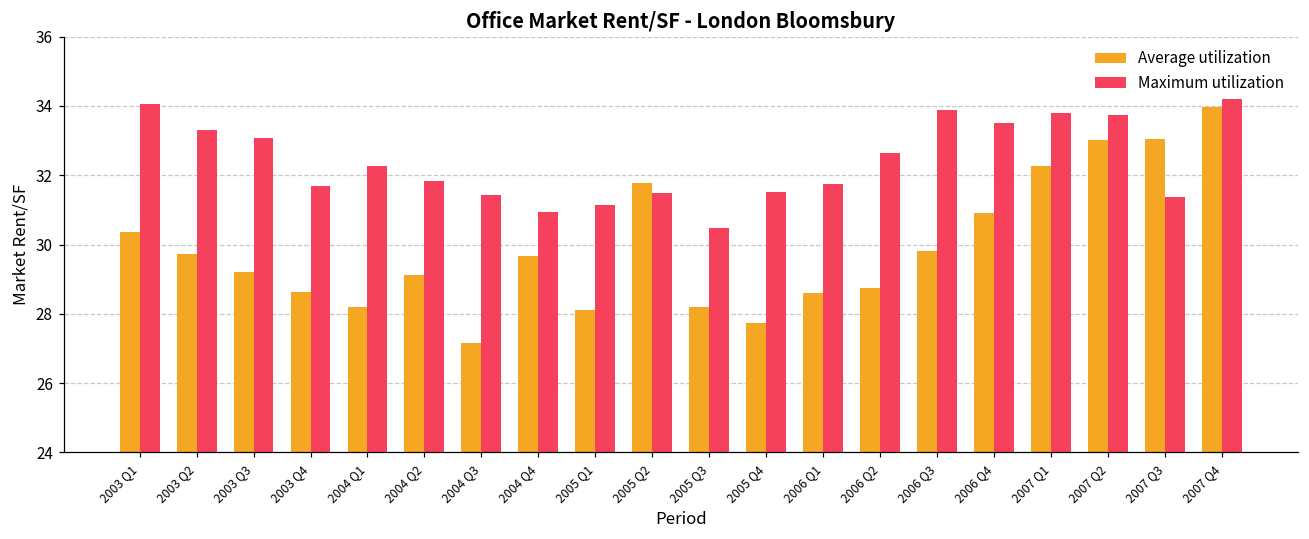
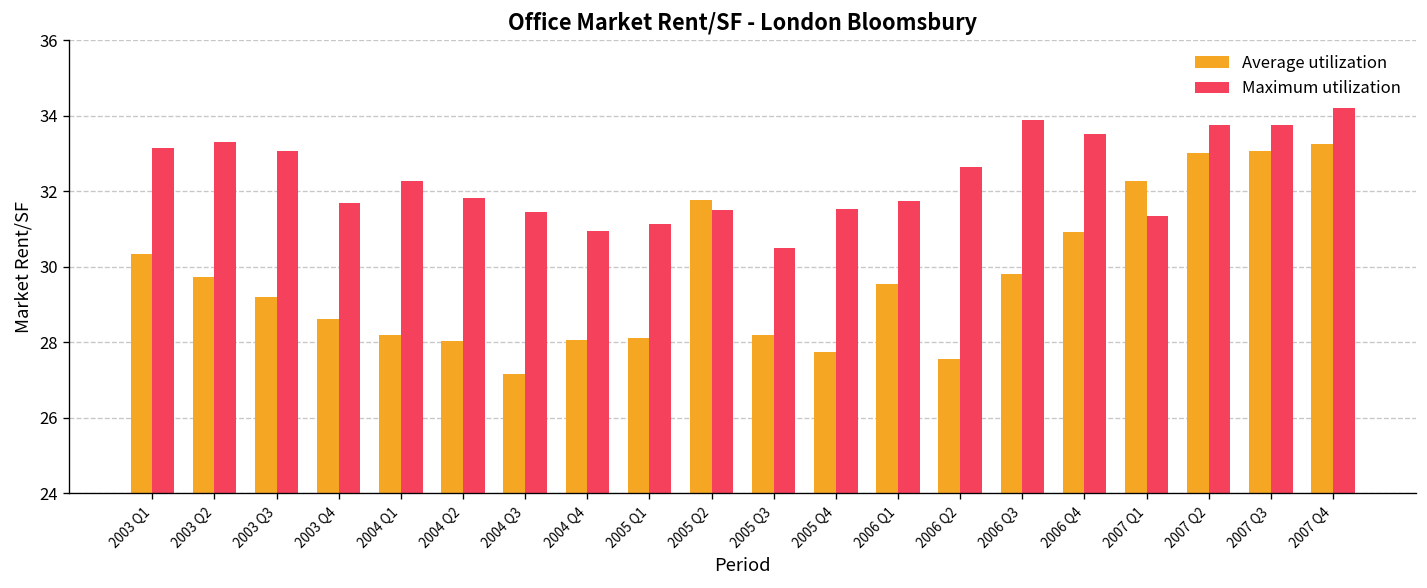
Maximum utilization, 2003 Q1: 34.1 -> 33.1
Average utilization, 2004 Q2: 29.1 -> 28.0
Average utilization, 2004 Q4: 29.7 -> 28.1
Average utilization, 2006 Q1: 28.6 -> 29.5
Average utilization, 2006 Q2: 28.7 -> 27.6
Maximum utilization, 2007 Q1: 33.8 -> 31.3
Maximum utilization, 2007 Q3: 31.4 -> 33.8
Average utilization, 2007 Q4: 34.0 -> 33.3
